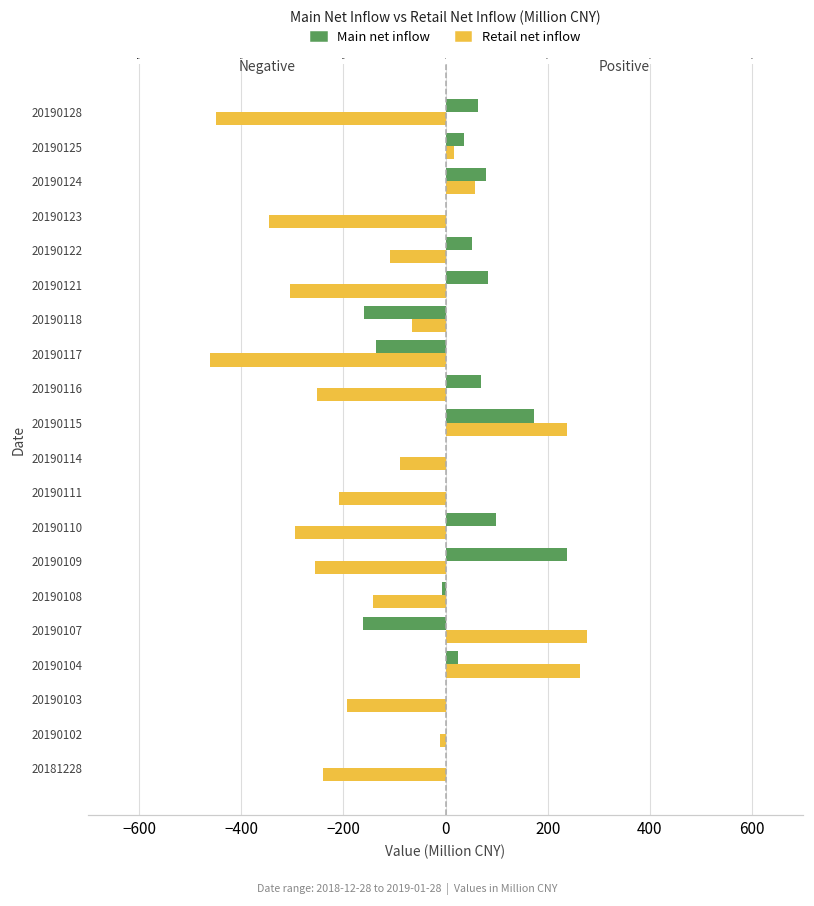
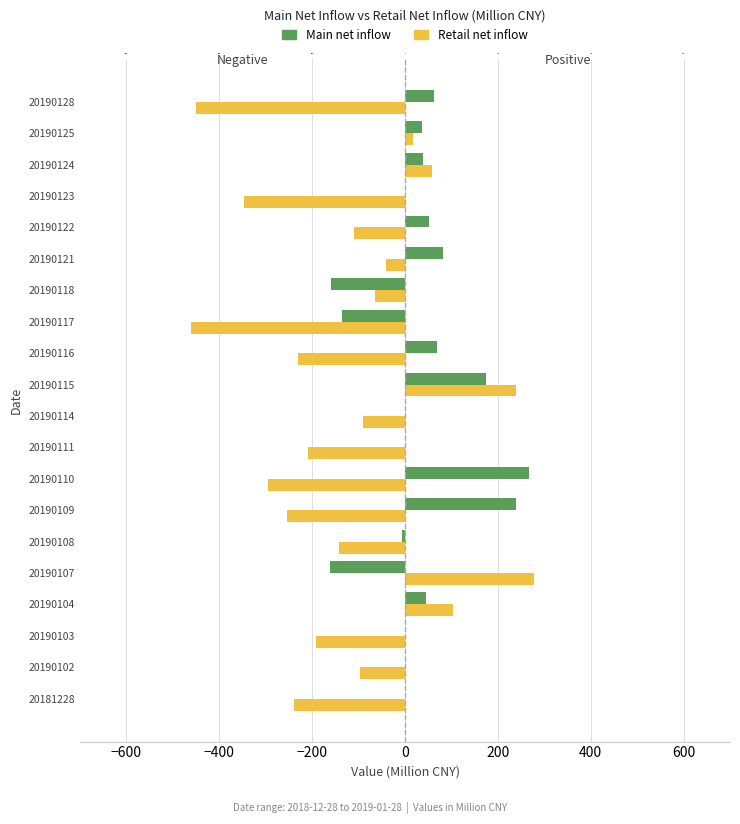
Main net inflow, 20190124: 80 -> 40
Retail net inflow, 20190121: -300 -> -40
Retail net inflow, 20190116: -250 -> -230
Main net inflow, 20190110: 100 -> 270
Main net inflow, 20190104: 20 -> 40
Retail net inflow, 20190104: 260 -> 100
Retail net inflow, 20190102: -10 -> -100
